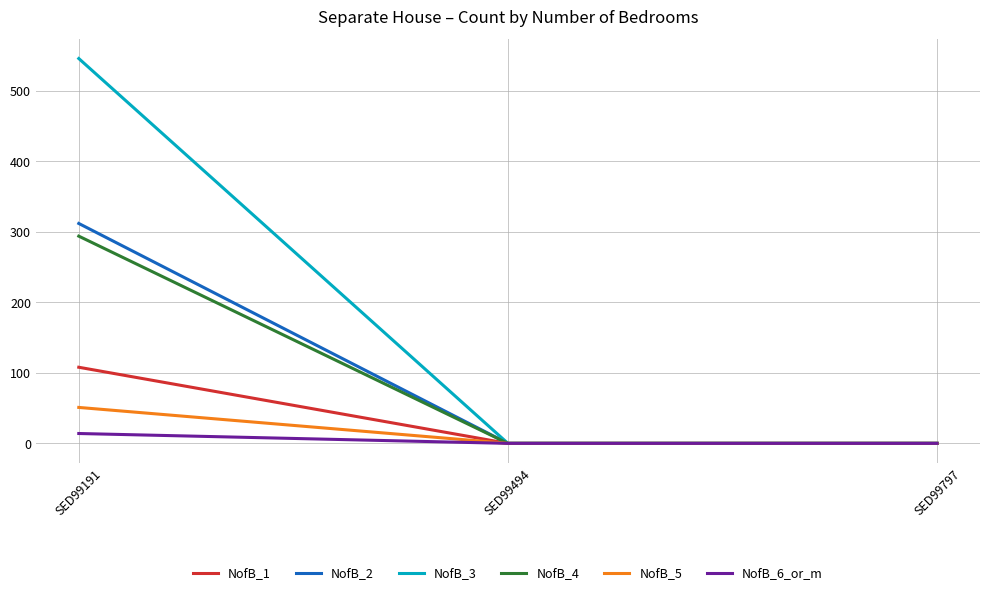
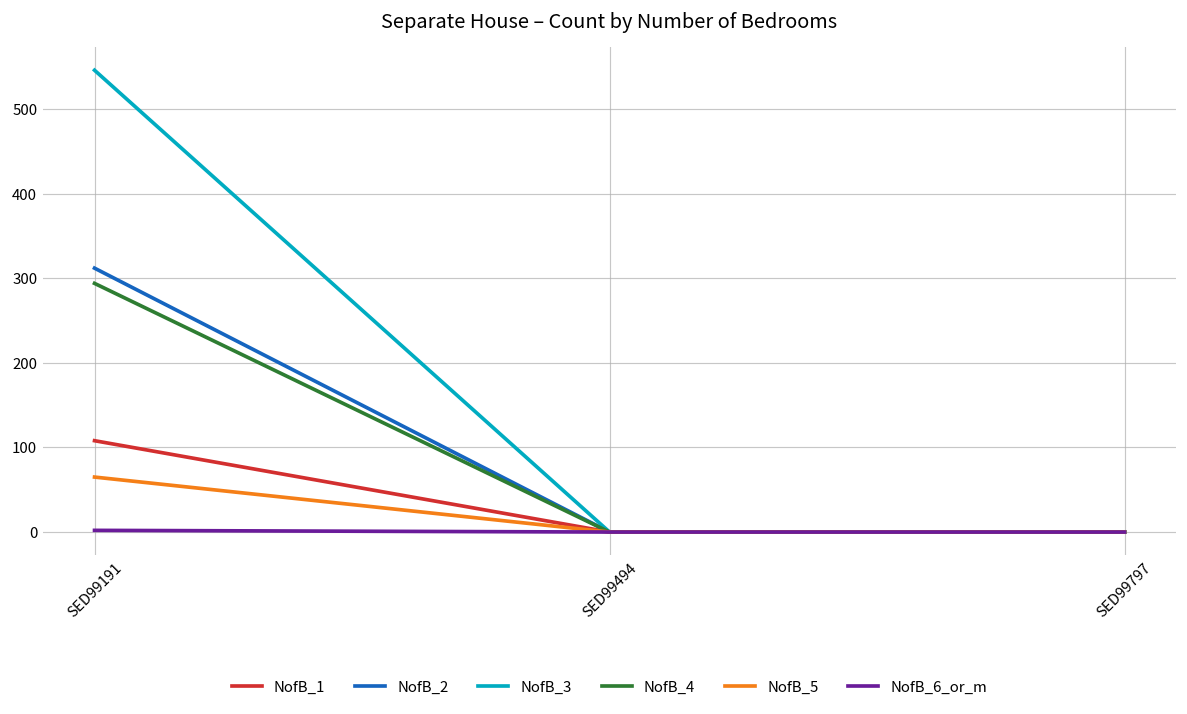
NofB_5, SED99191: 50 -> 70
NofB_6_or_m, SED99191: 10 -> 0
